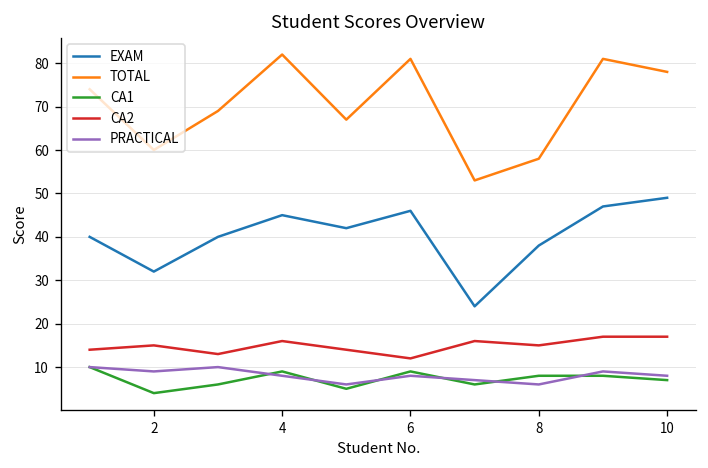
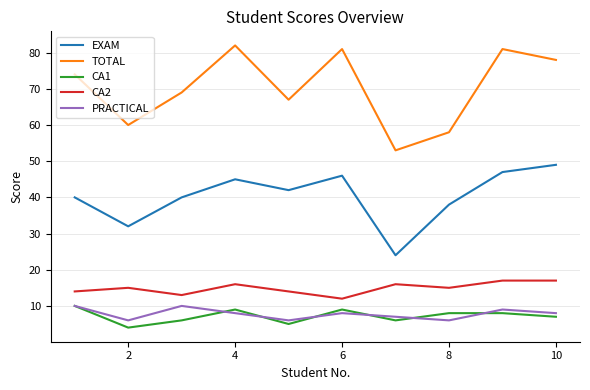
PRACTICAL, 2: 9 -> 6
